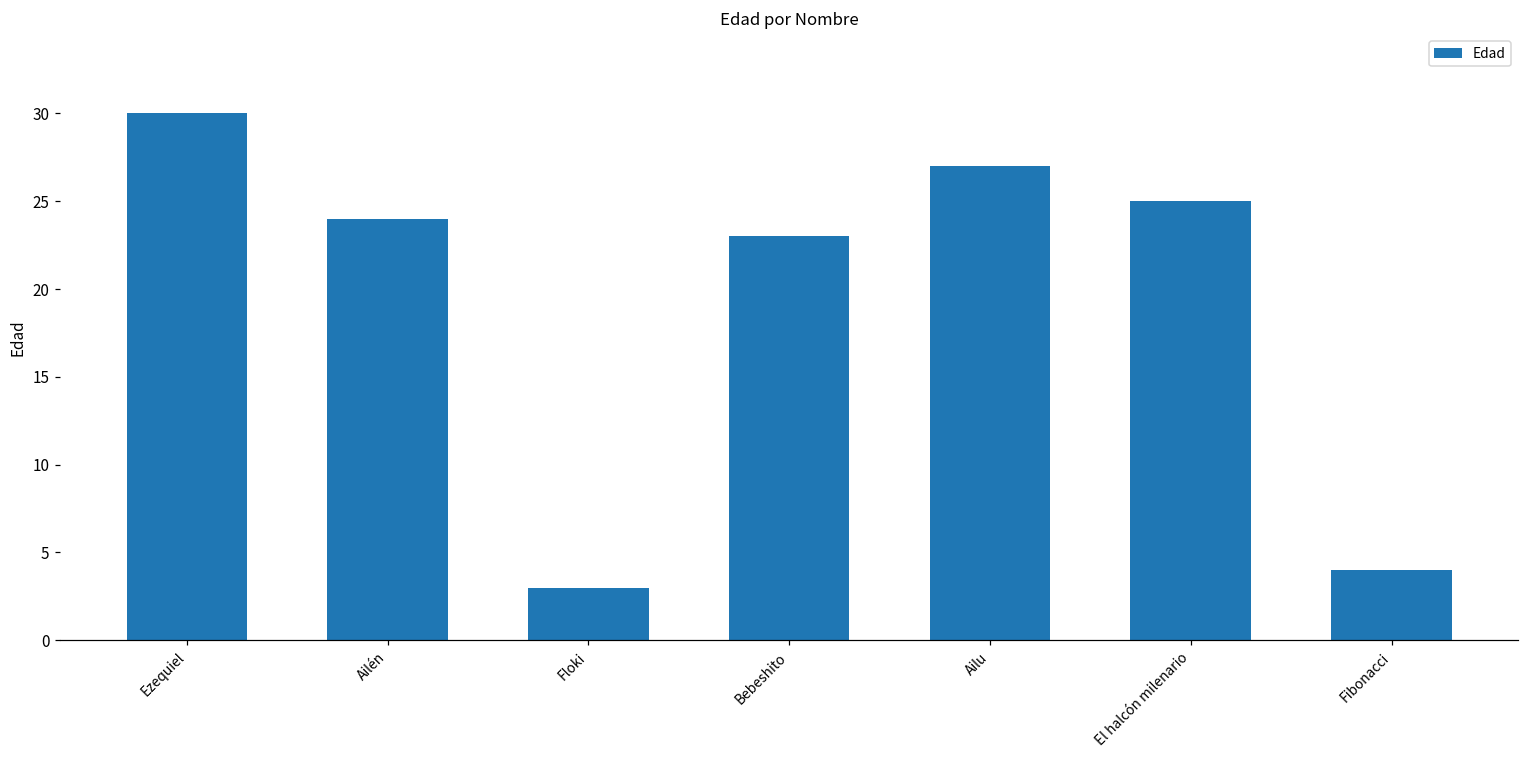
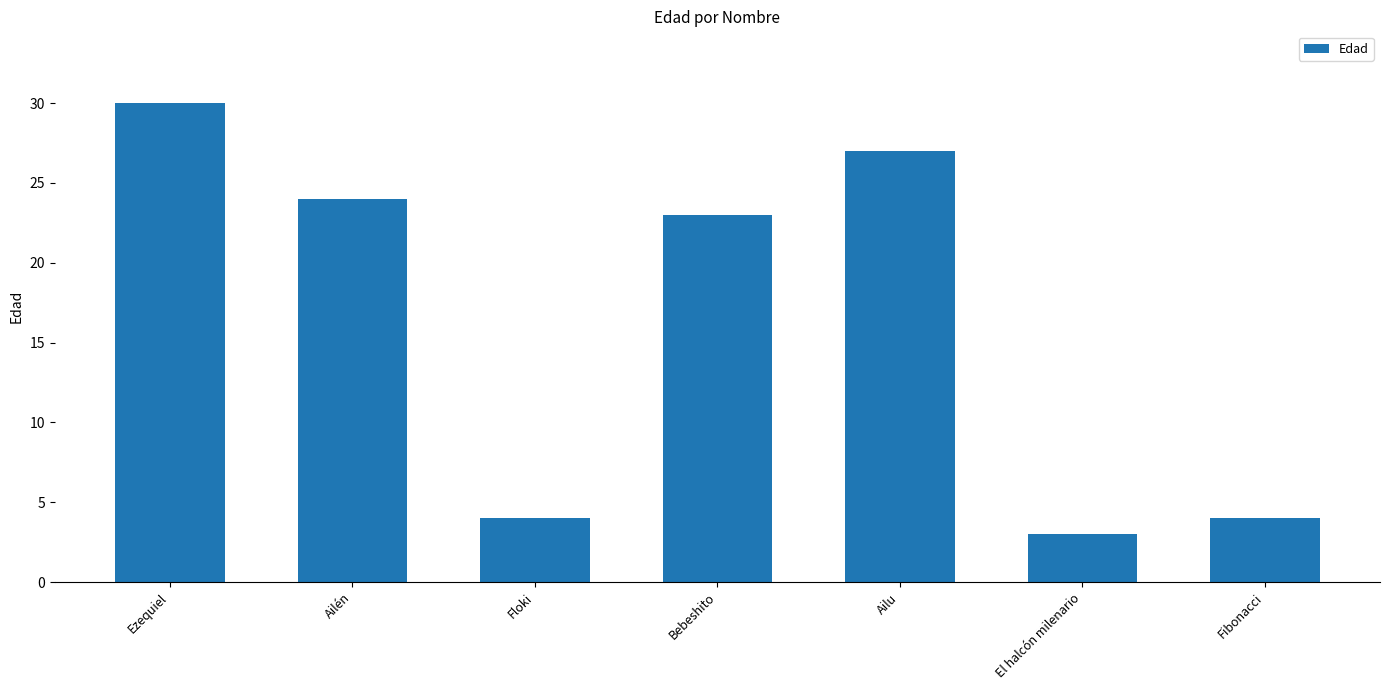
Floki: 3 -> 4
El halcón milenario: 25 -> 3
